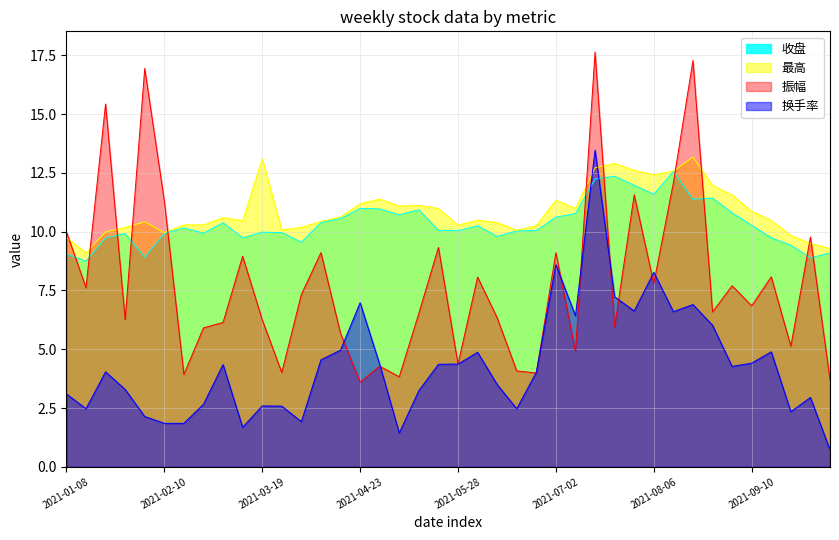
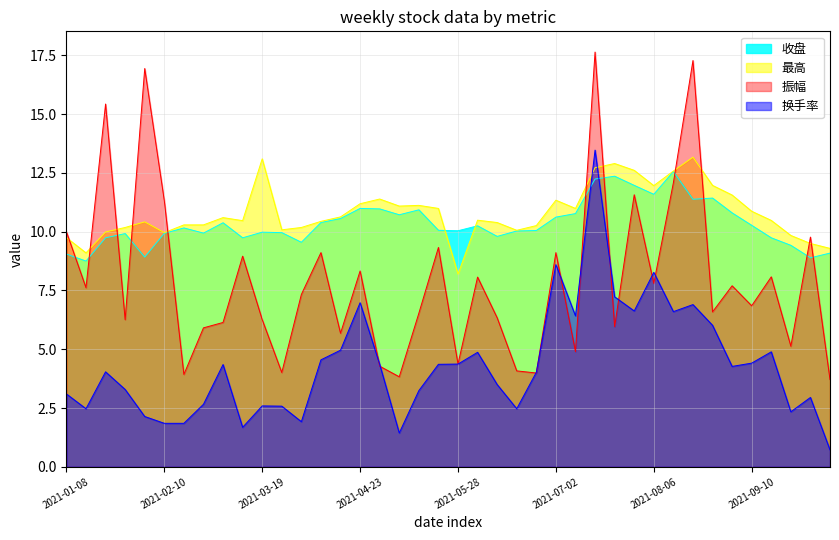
振幅, 2021-04-23: 3.6 -> 8.3
最高, 2021-05-28: 10.3 -> 8.2
最高, 2021-08-06: 12.4 -> 12.0
